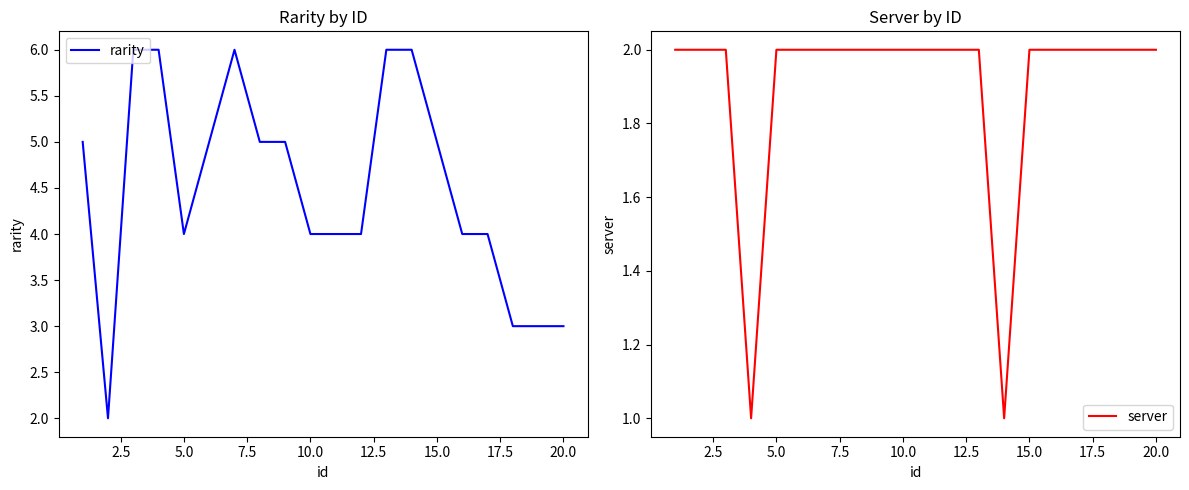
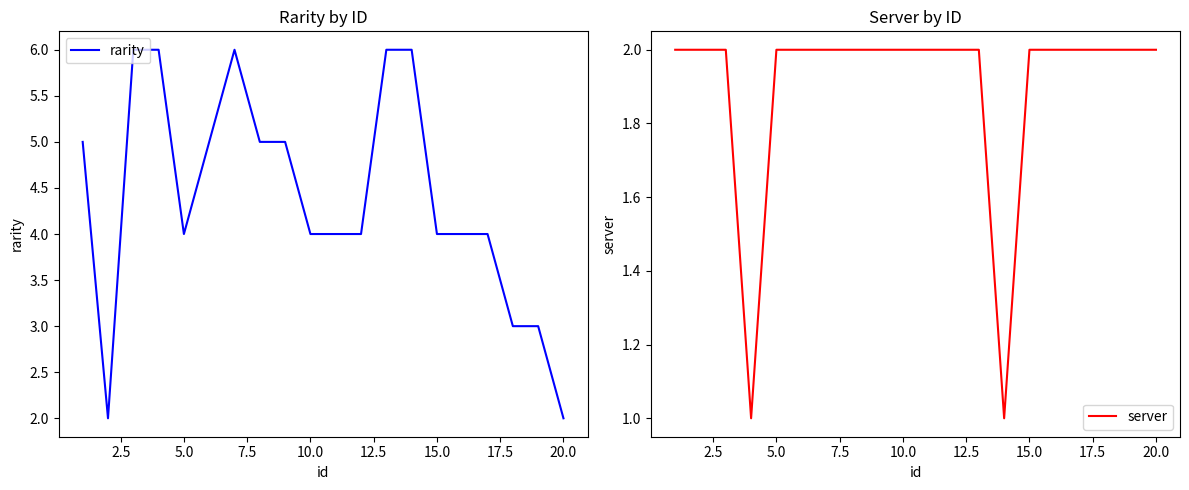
Rarity by ID, 15.0: 5 -> 4
Rarity by ID, 20.0: 3 -> 2
